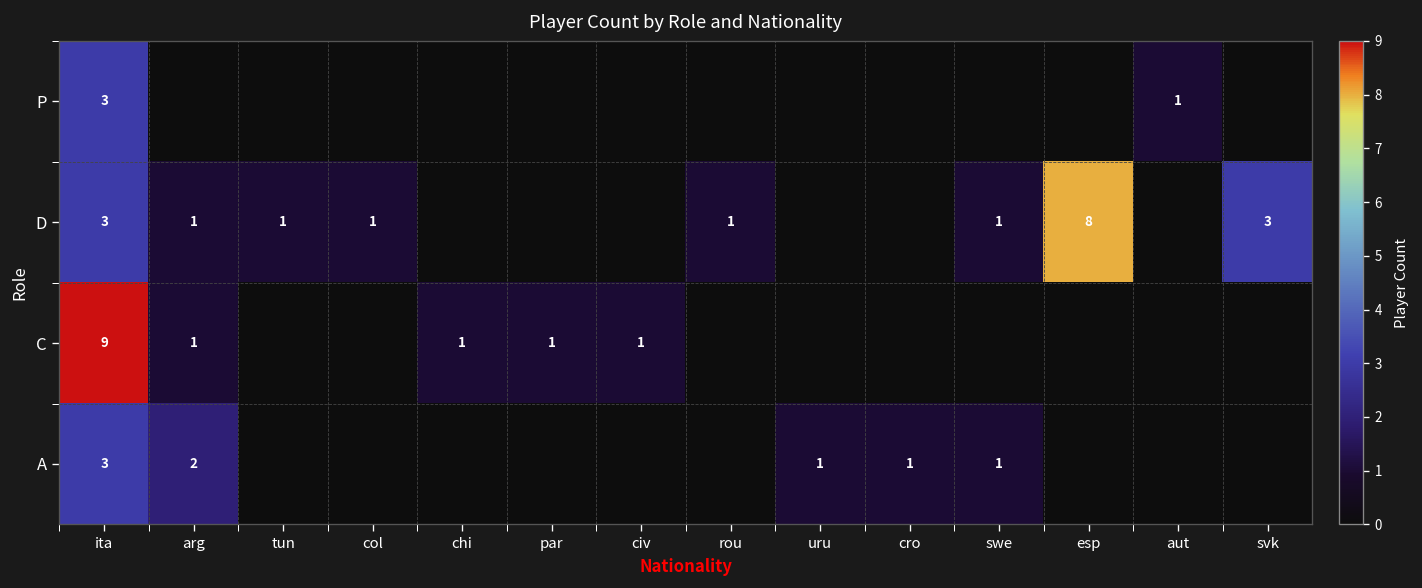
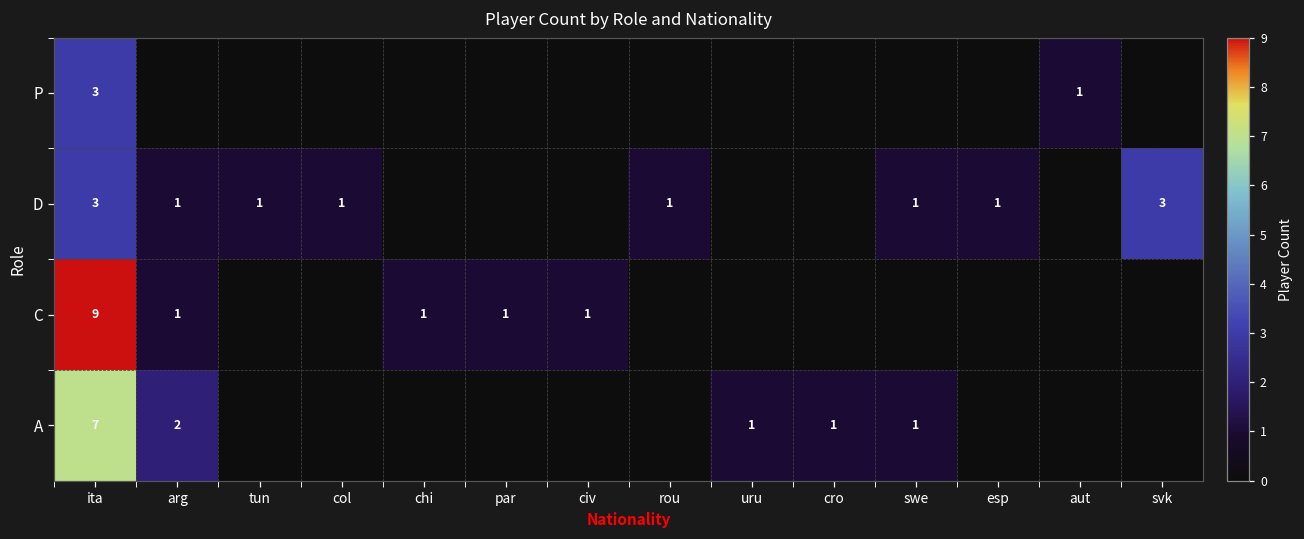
D, esp: 8 -> 1
A, ita: 3 -> 7
